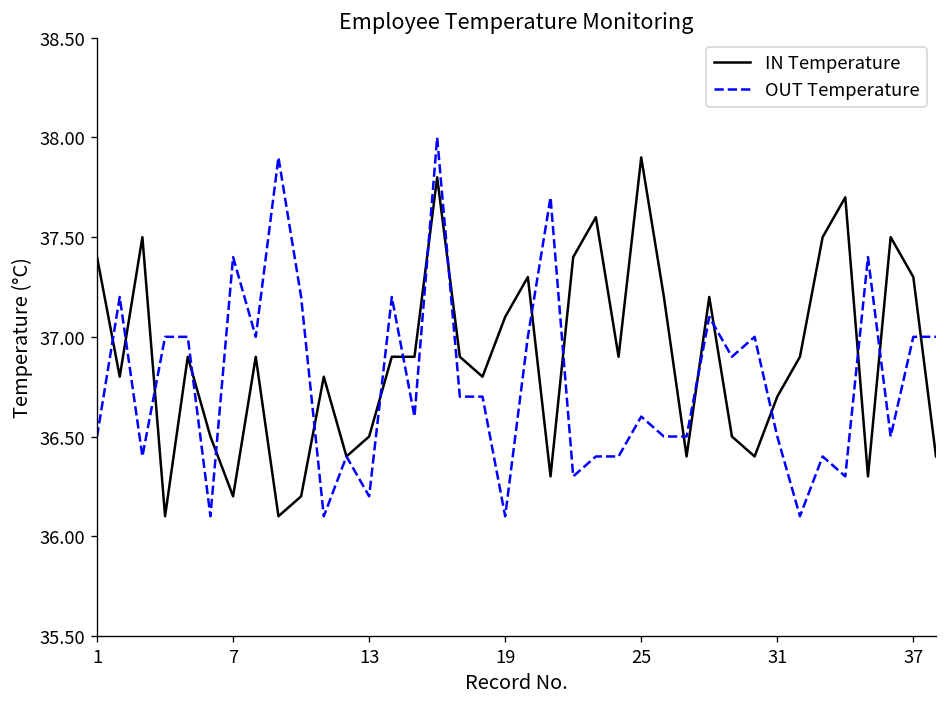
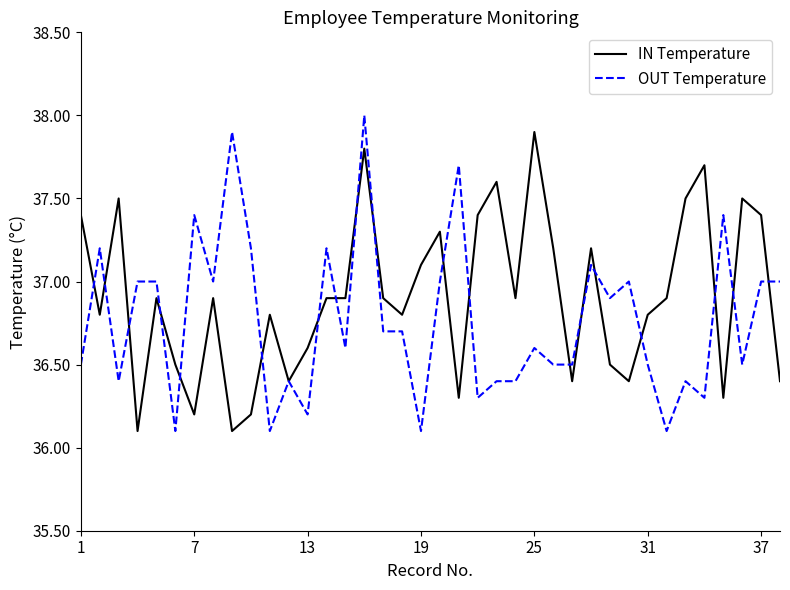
IN Temperature, 13: 36.5 -> 36.6
IN Temperature, 31: 36.7 -> 36.8
IN Temperature, 37: 37.3 -> 37.4
